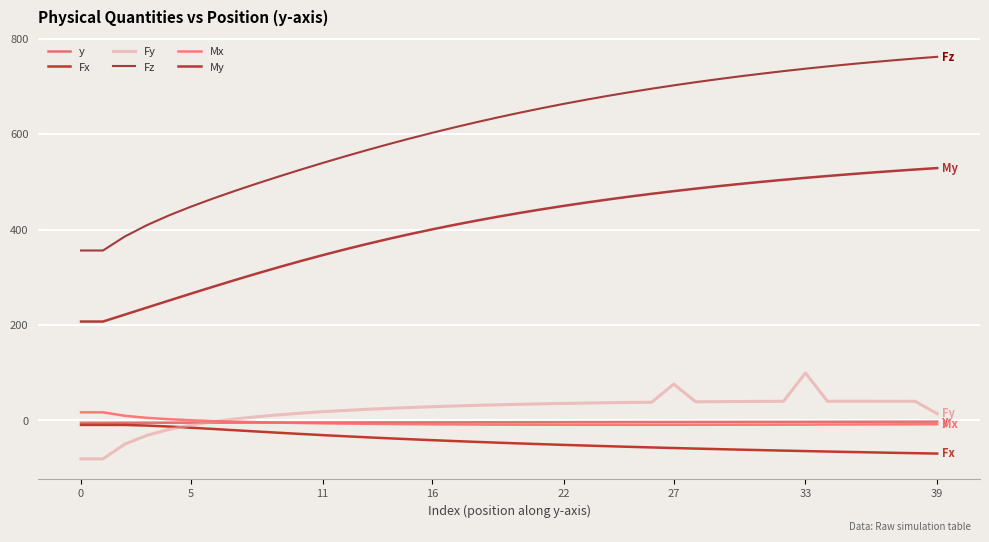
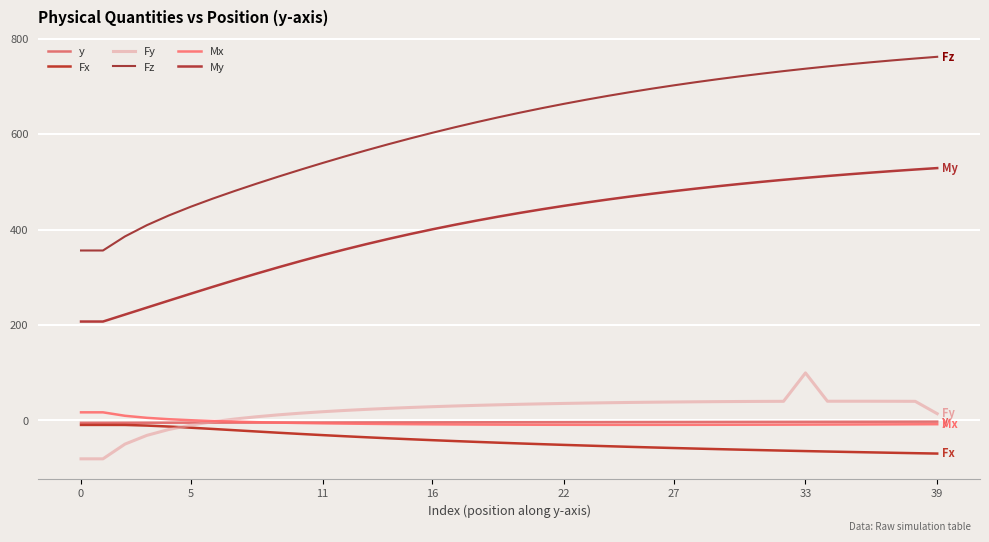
Fy, 27: 80 -> 40
